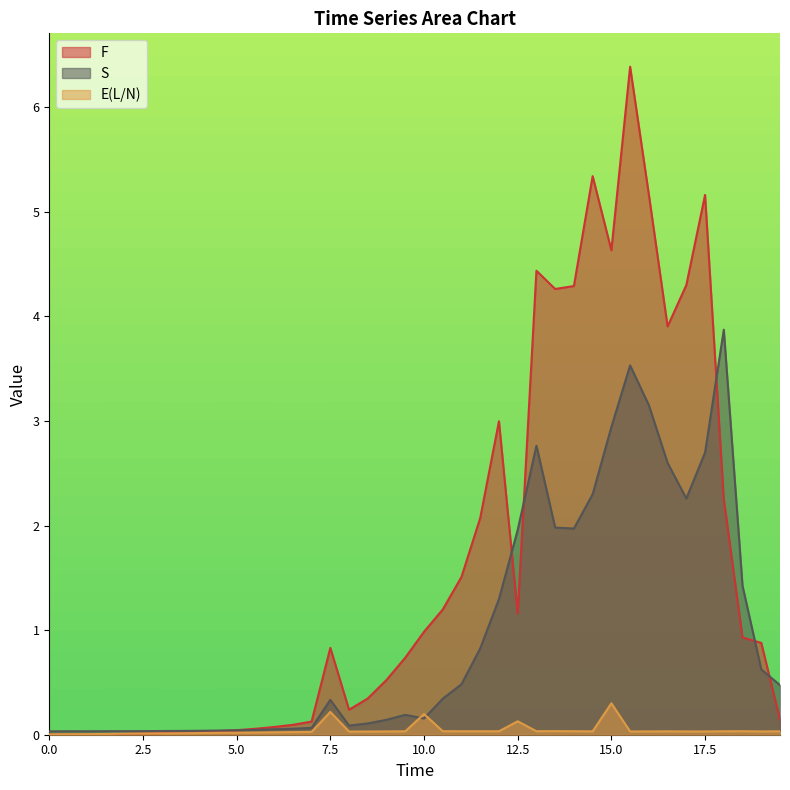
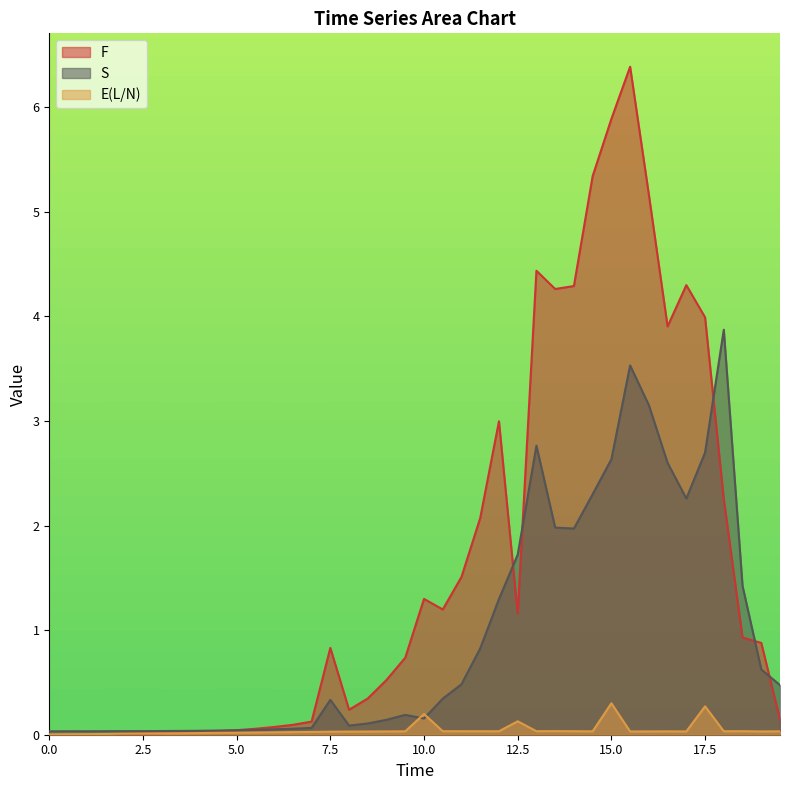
E(L/N), 7.5: 0.22 -> 0.03
F, 10.0: 0.98 -> 1.30
S, 12.5: 1.96 -> 1.72
F, 15.0: 4.63 -> 5.89
S, 15.0: 2.94 -> 2.63
F, 17.5: 5.16 -> 3.99
E(L/N), 17.5: 0.03 -> 0.27
